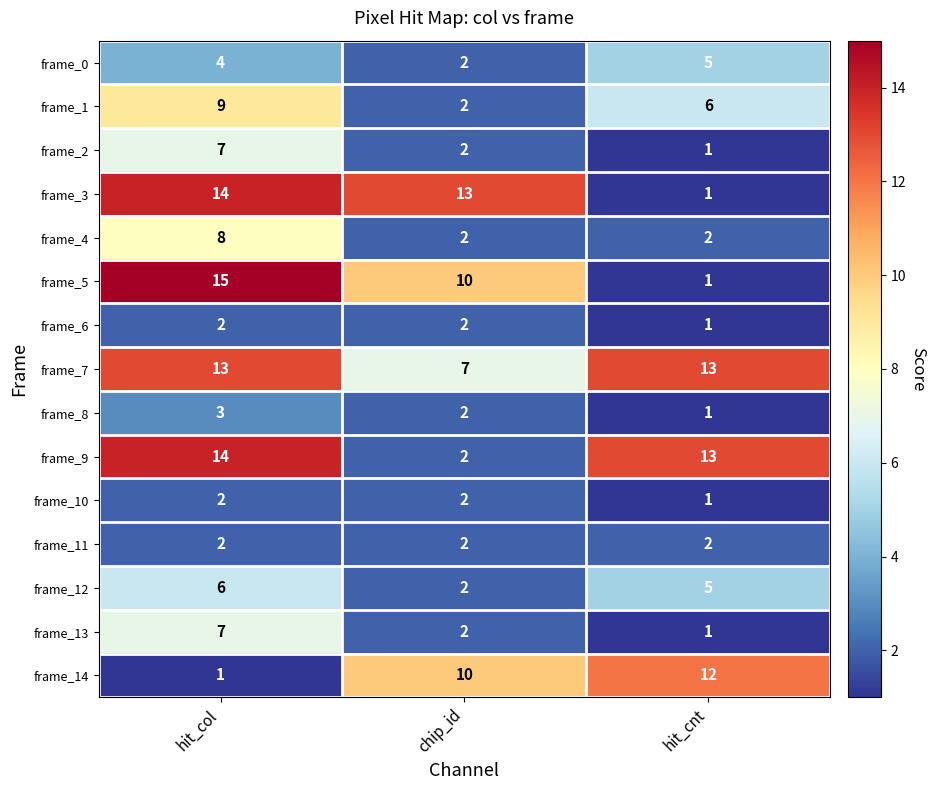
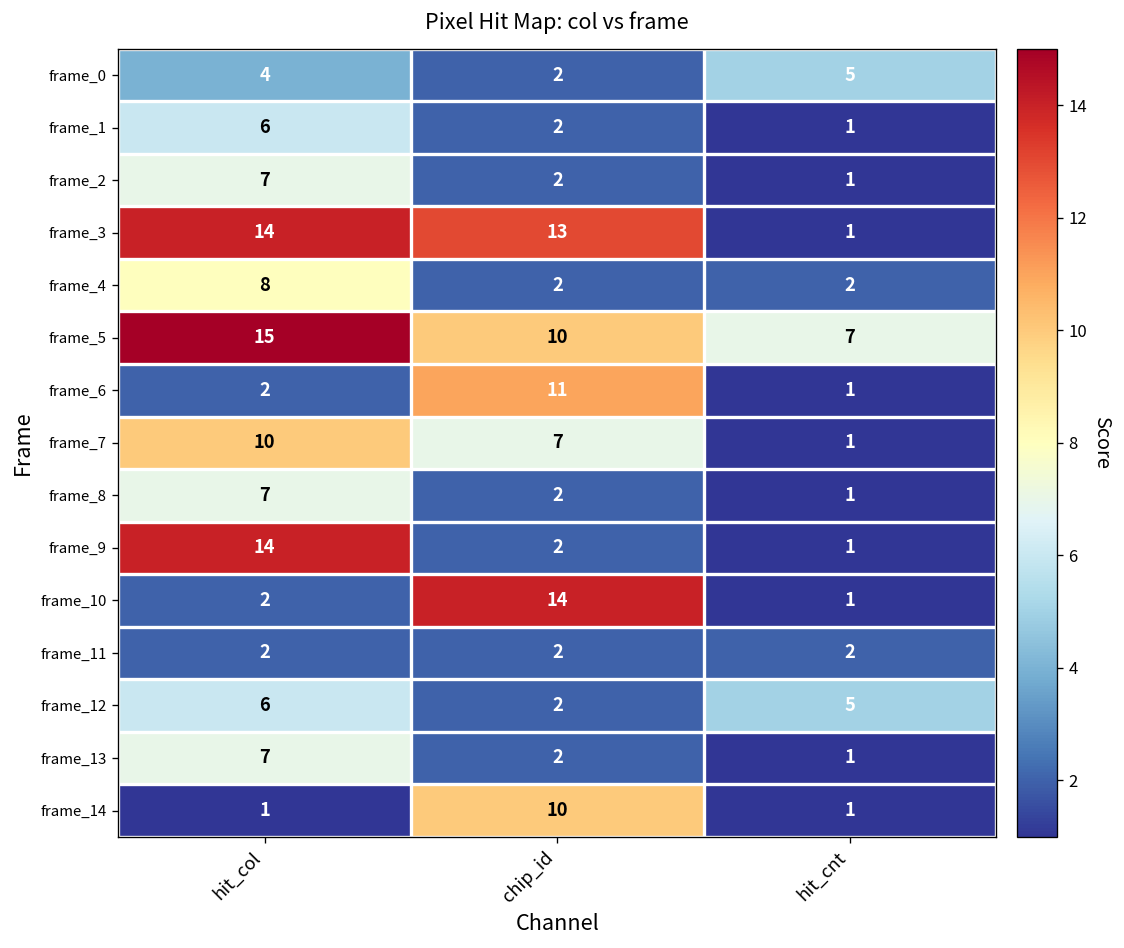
frame_1, hit_col: 9 -> 6
frame_1, hit_cnt: 6 -> 1
frame_5, hit_cnt: 1 -> 7
frame_6, chip_id: 2 -> 11
frame_7, hit_col: 13 -> 10
frame_7, hit_cnt: 13 -> 1
frame_8, hit_col: 3 -> 7
frame_9, hit_cnt: 13 -> 1
frame_10, chip_id: 2 -> 14
frame_14, hit_cnt: 12 -> 1
